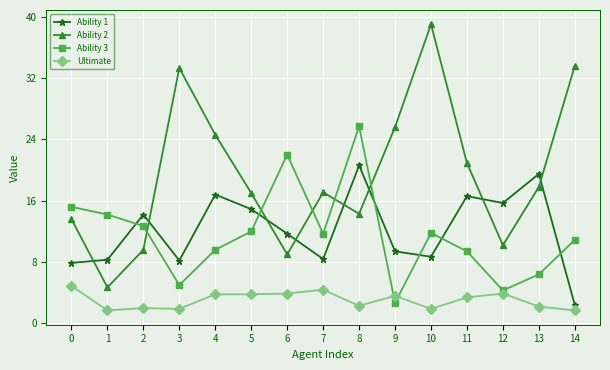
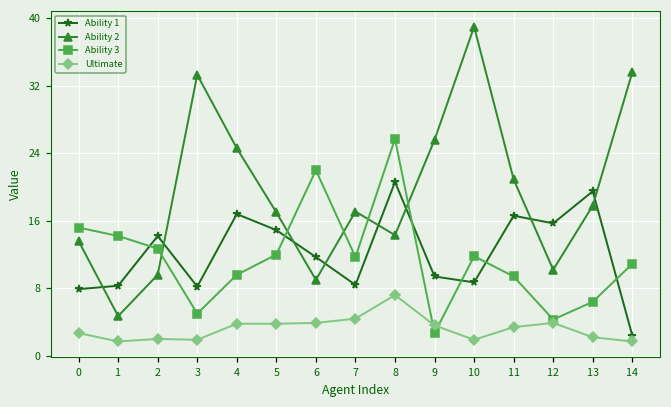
Ultimate, 0: 5 -> 3
Ultimate, 8: 2 -> 7
